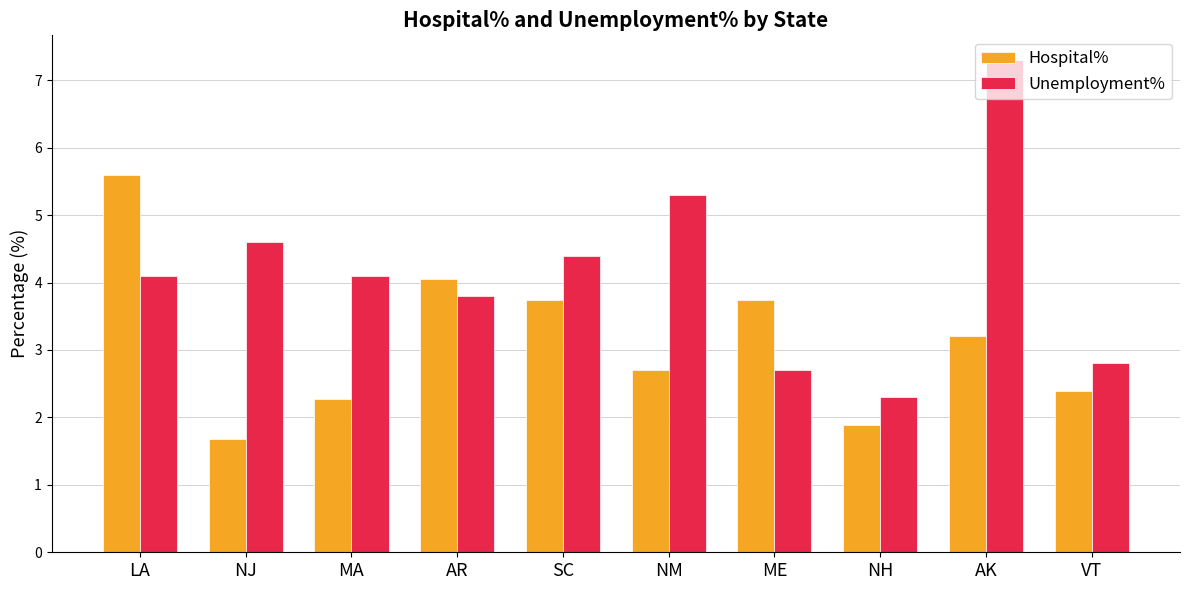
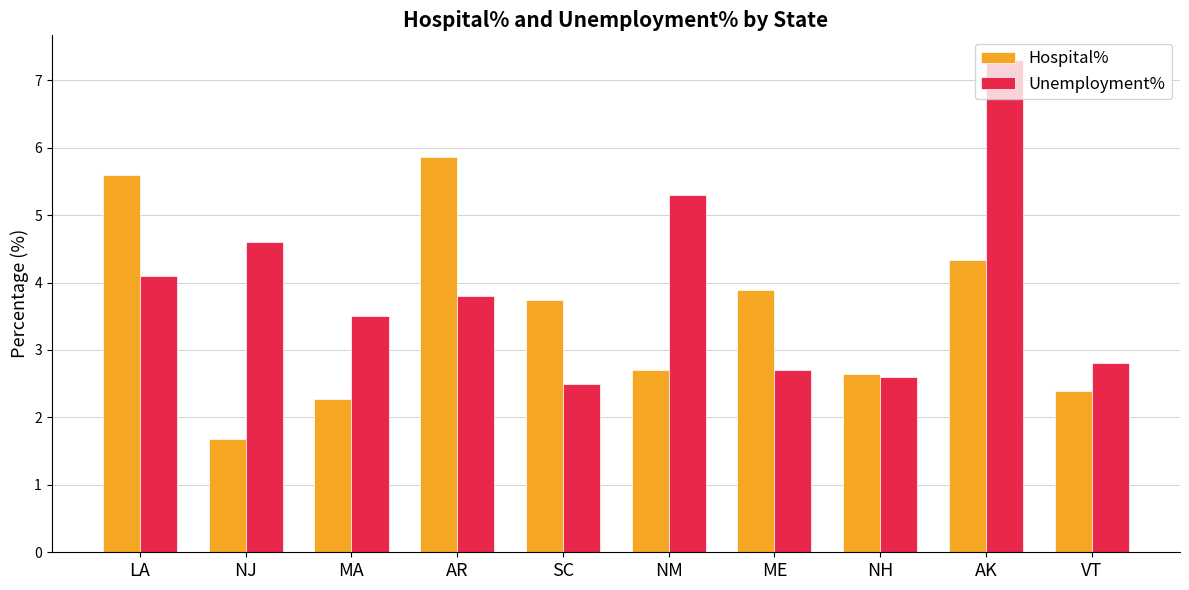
Unemployment%, MA: 4.1 -> 3.5
Hospital%, AR: 4.1 -> 5.9
Unemployment%, SC: 4.4 -> 2.5
Hospital%, ME: 3.7 -> 3.9
Hospital%, NH: 1.9 -> 2.7
Unemployment%, NH: 2.3 -> 2.6
Hospital%, AK: 3.2 -> 4.3
